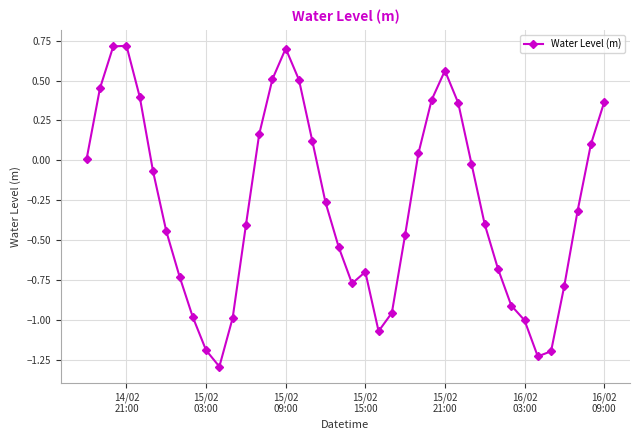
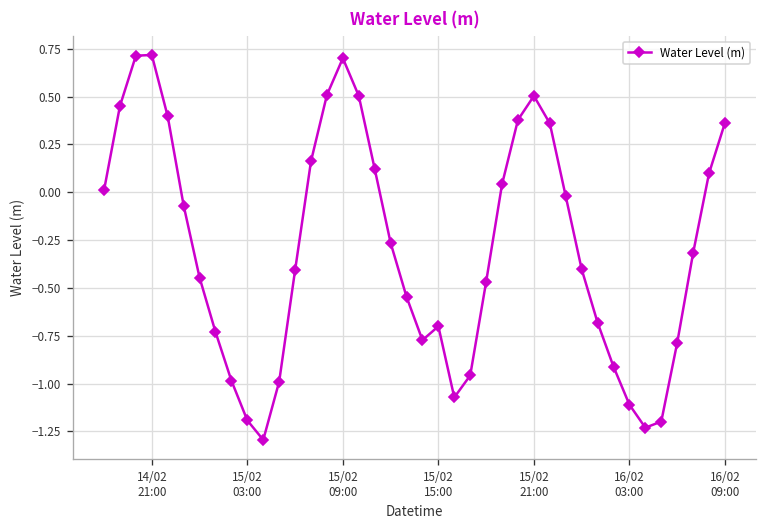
15/02 21:00: 0.56 -> 0.50
16/02 03:00: -1.00 -> -1.11
